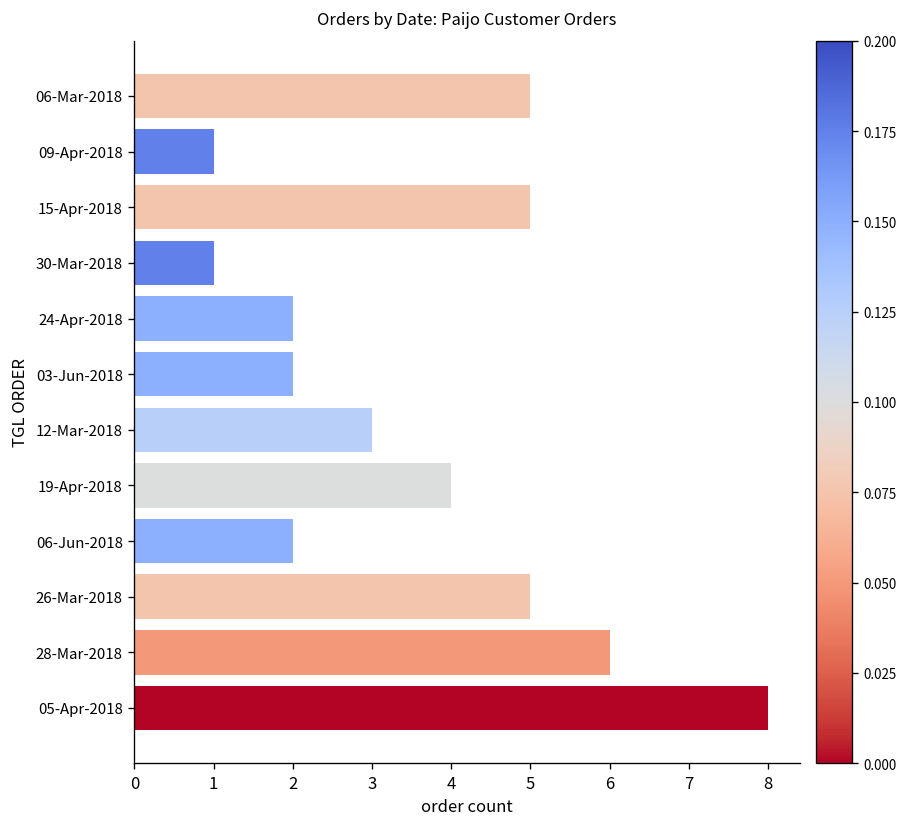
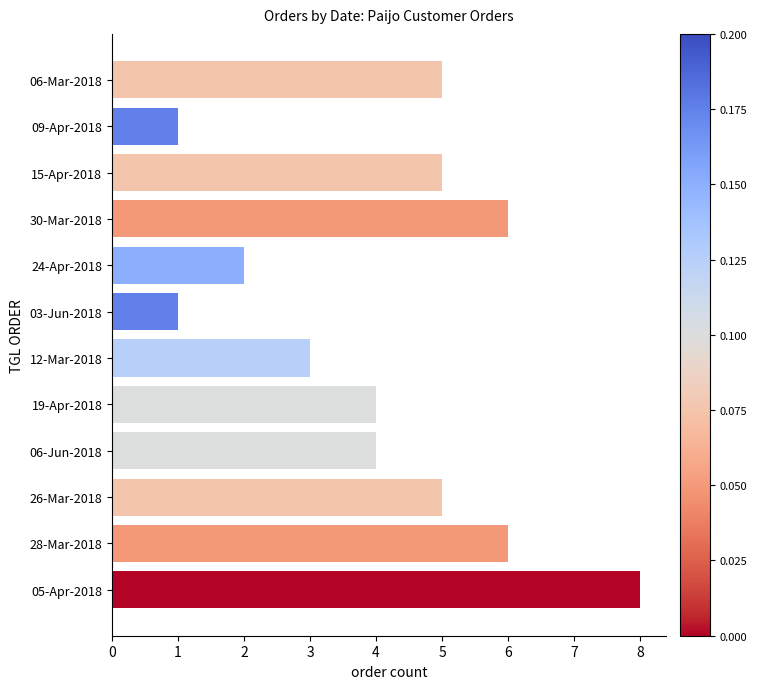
30-Mar-2018: 1 -> 6
03-Jun-2018: 2 -> 1
06-Jun-2018: 2 -> 4
